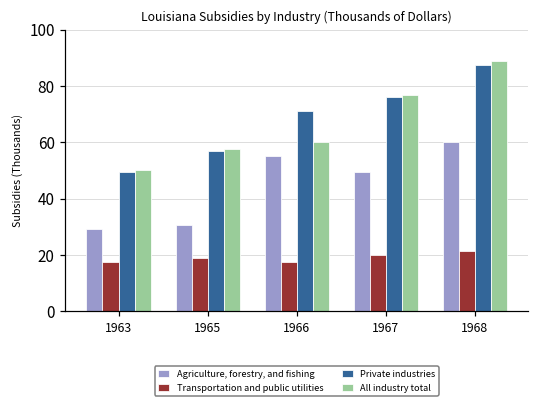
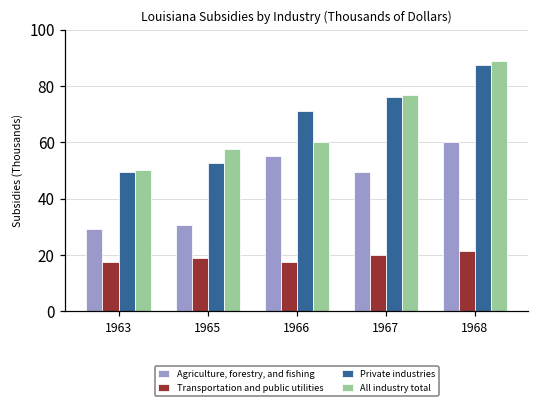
Private industries, 1965: 57 -> 53
